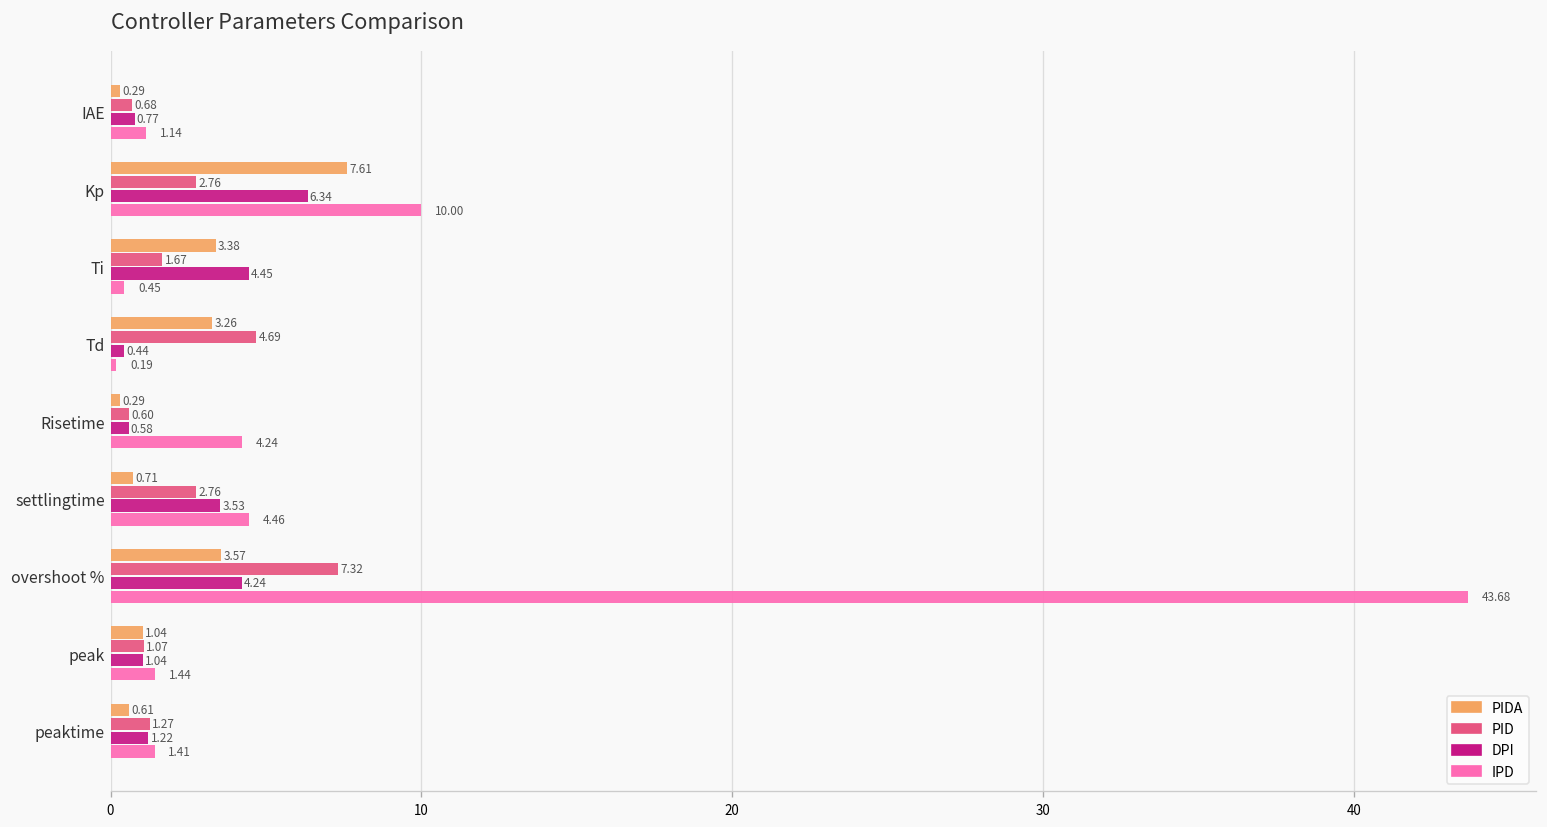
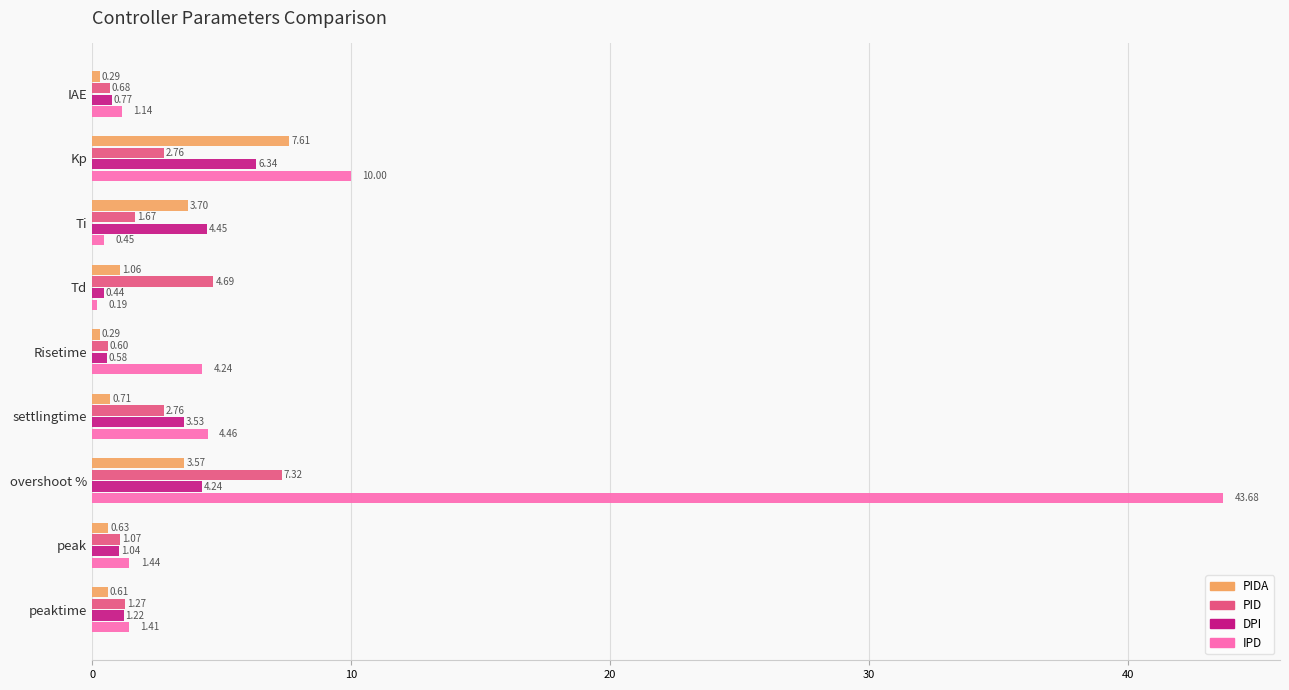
PIDA, Ti: 3.38 -> 3.70
PIDA, Td: 3.26 -> 1.06
PIDA, peak: 1.04 -> 0.63
